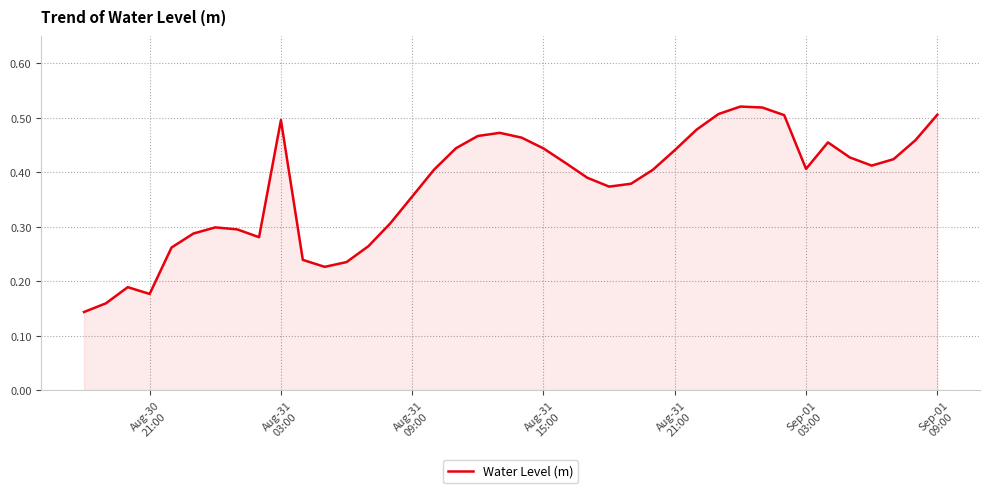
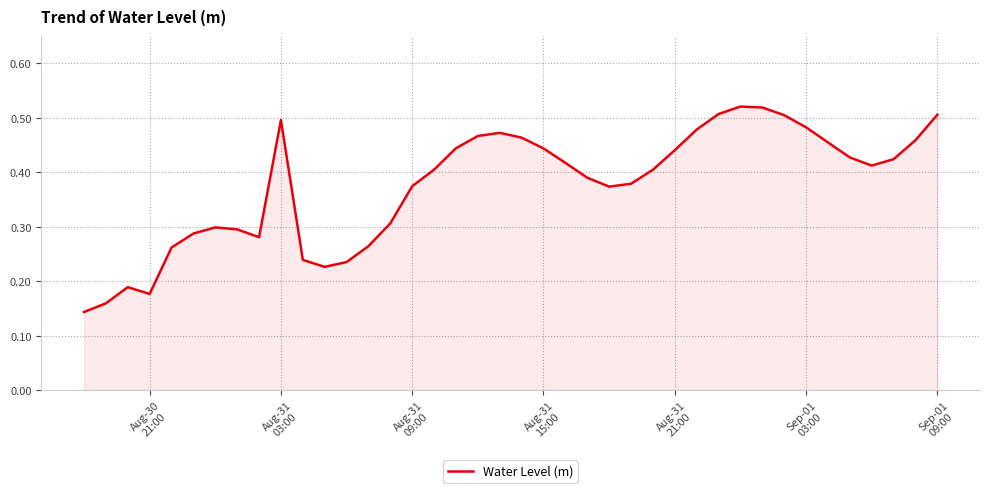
Aug-31 09:00: 0.36 -> 0.37
Sep-01 03:00: 0.41 -> 0.48
